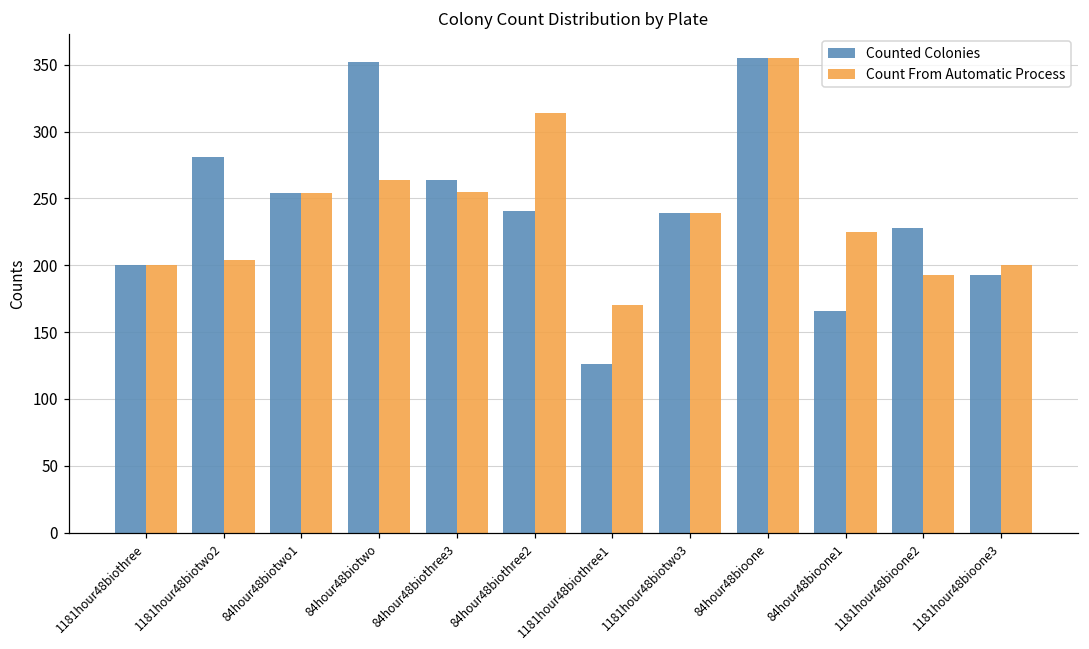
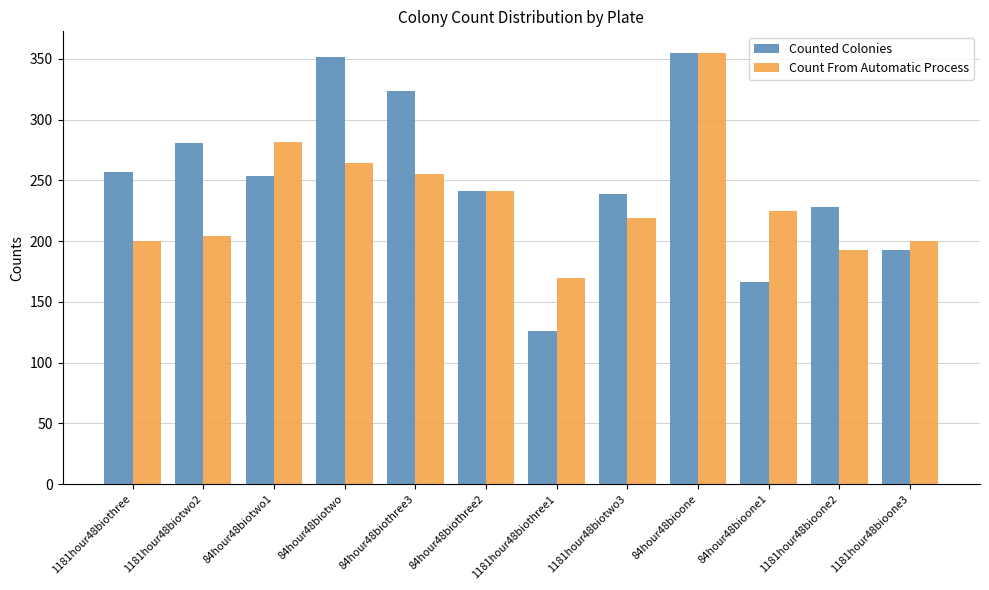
Counted Colonies, 1181hour48biothree: 200 -> 257
Count From Automatic Process, 84hour48biotwo1: 254 -> 282
Counted Colonies, 84hour48biothree3: 264 -> 324
Count From Automatic Process, 84hour48biothree2: 314 -> 241
Count From Automatic Process, 1181hour48biotwo3: 239 -> 219
